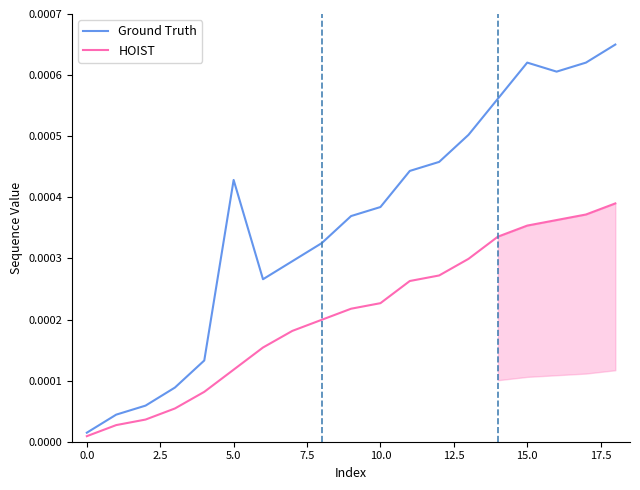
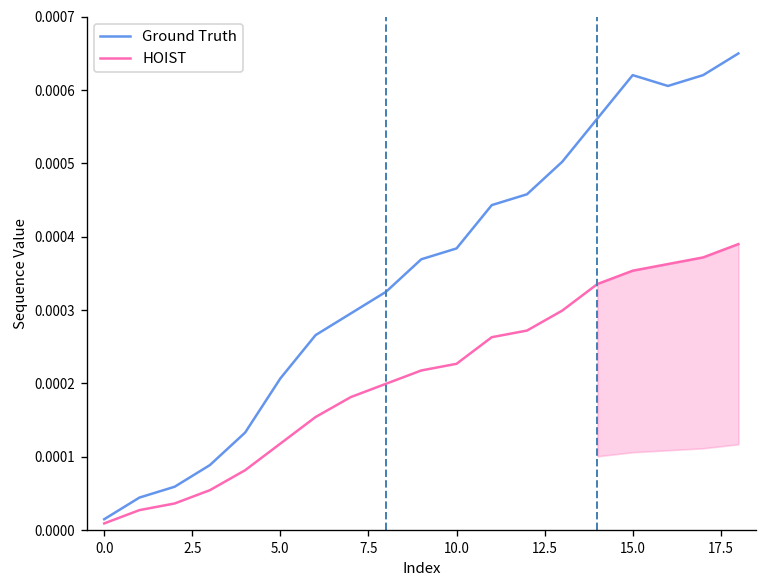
Ground Truth, 5.0: 0.00043 -> 0.00021
